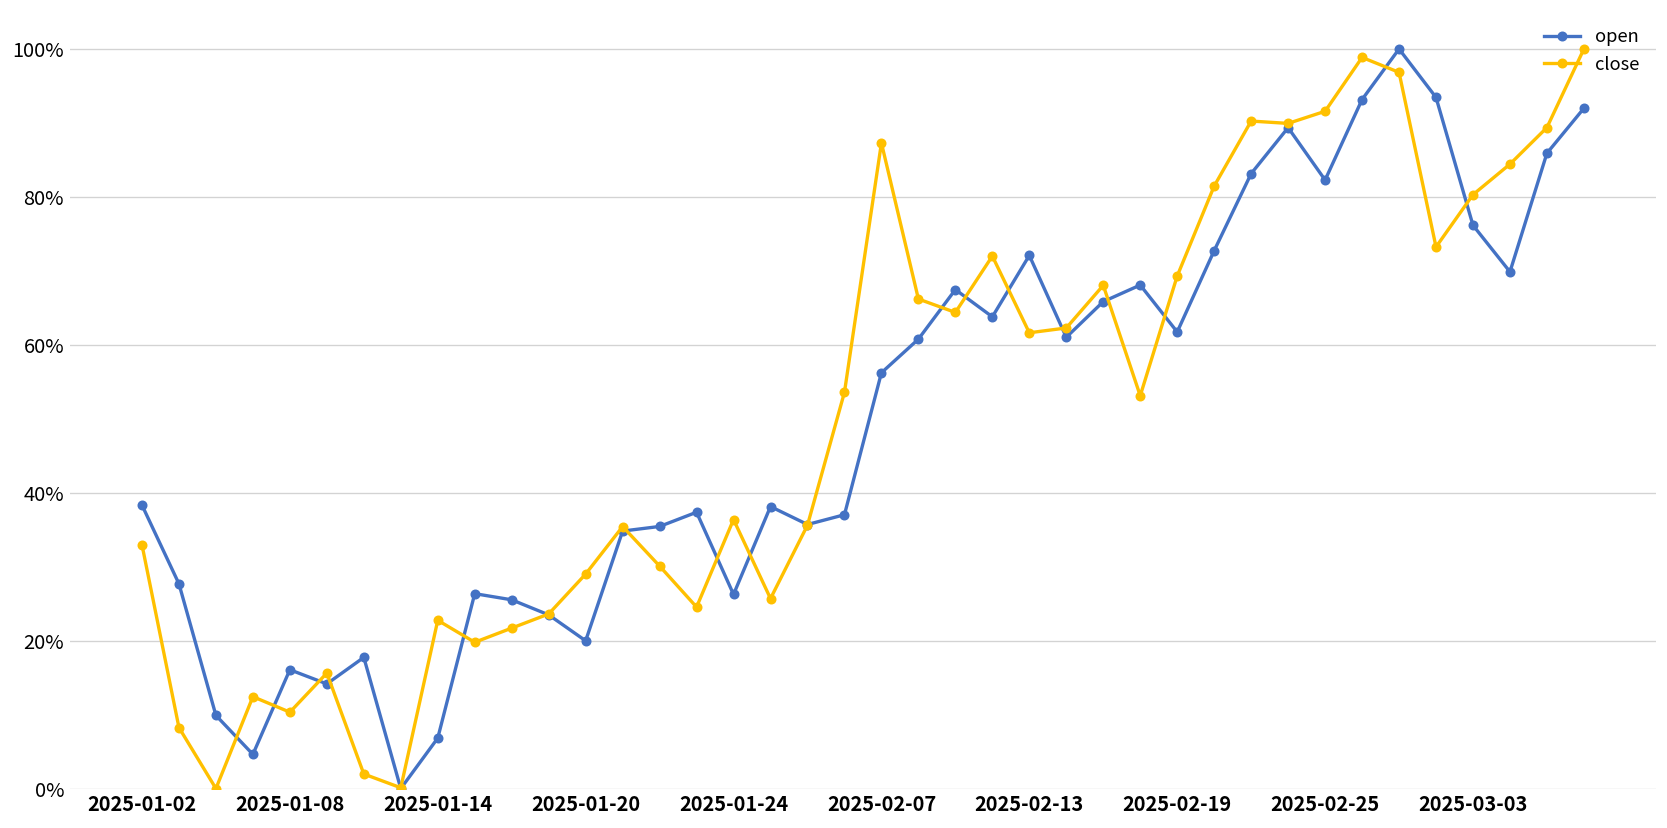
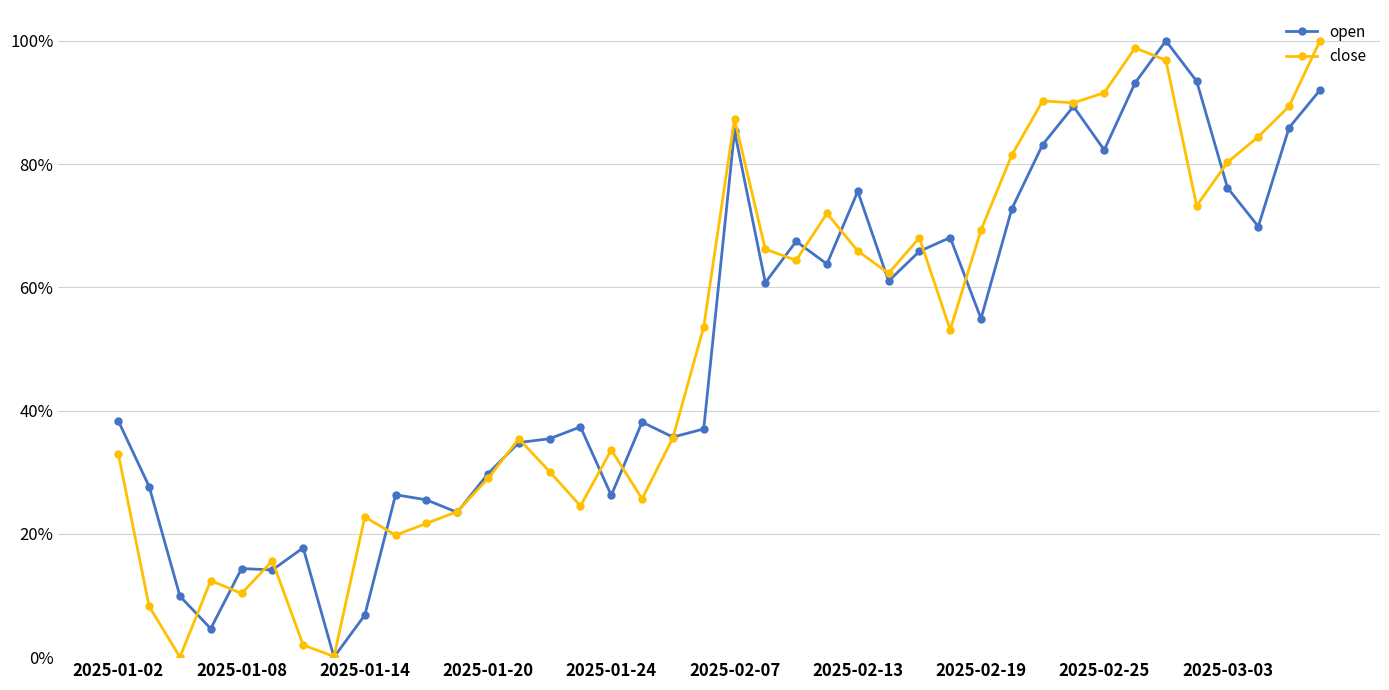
open, 2025-01-08: 16% -> 14%
open, 2025-01-20: 20% -> 30%
close, 2025-01-24: 36% -> 34%
open, 2025-02-07: 56% -> 85%
open, 2025-02-13: 72% -> 76%
close, 2025-02-13: 62% -> 66%
open, 2025-02-19: 62% -> 55%
